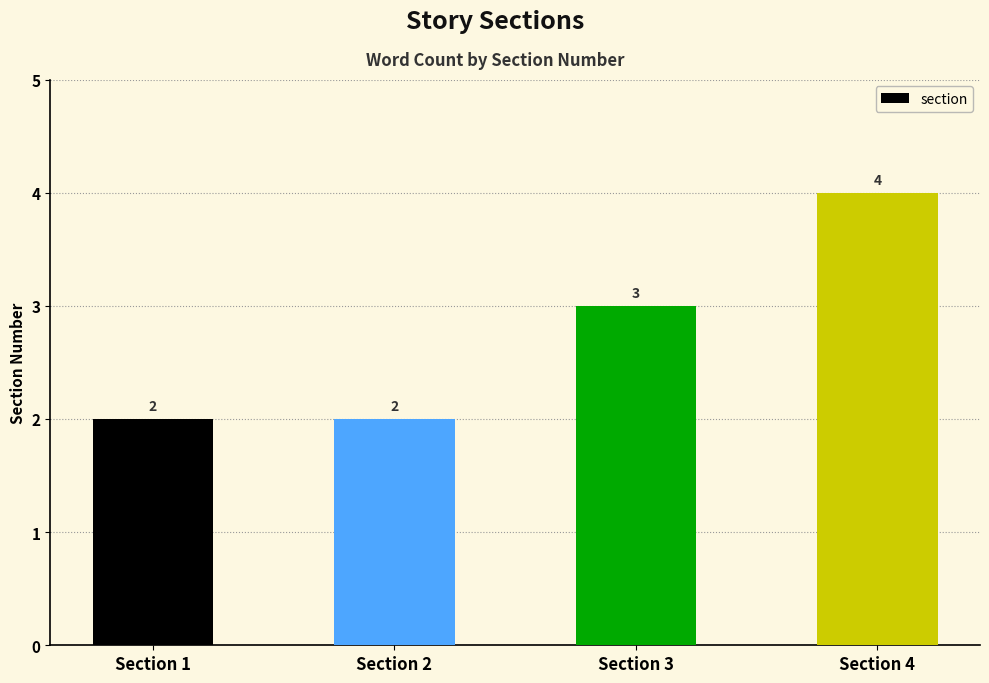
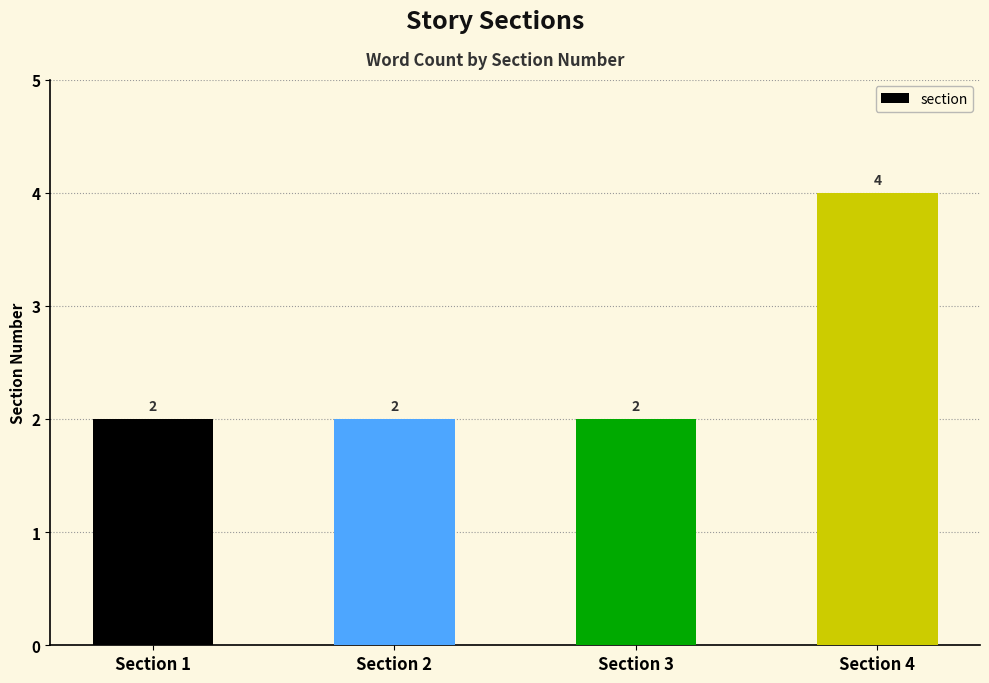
Section 3: 3 -> 2
